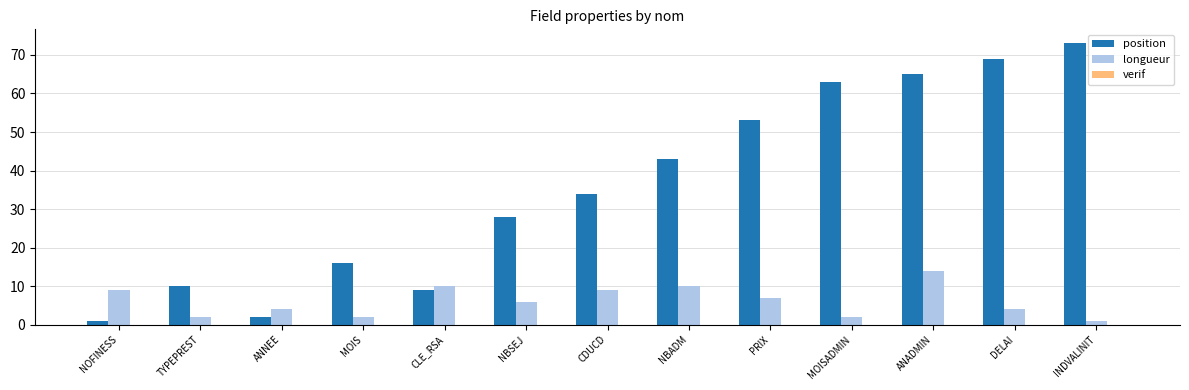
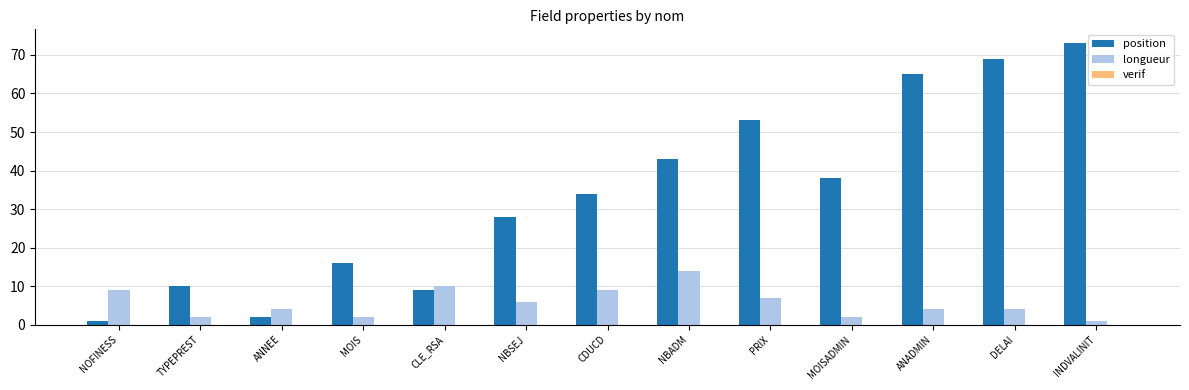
longueur, NBADM: 10 -> 14
position, MOISADMIN: 63 -> 38
longueur, ANADMIN: 14 -> 4
